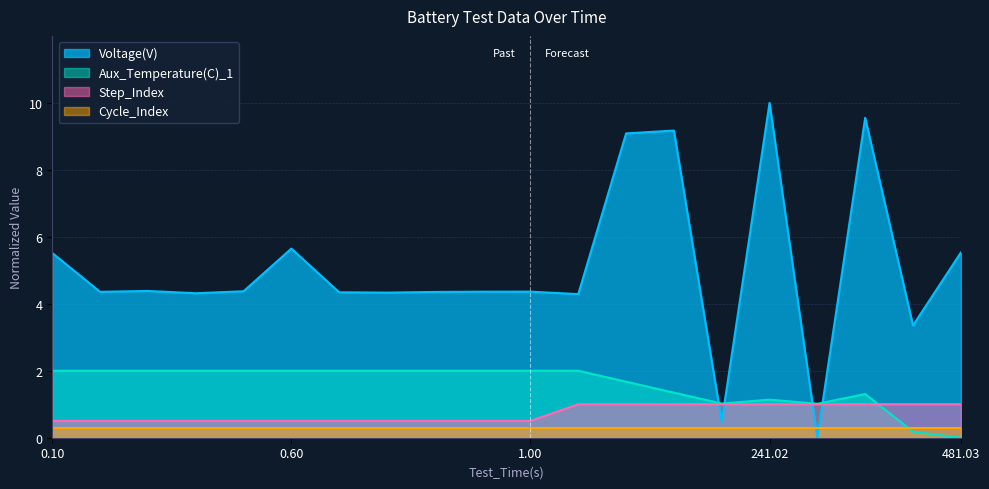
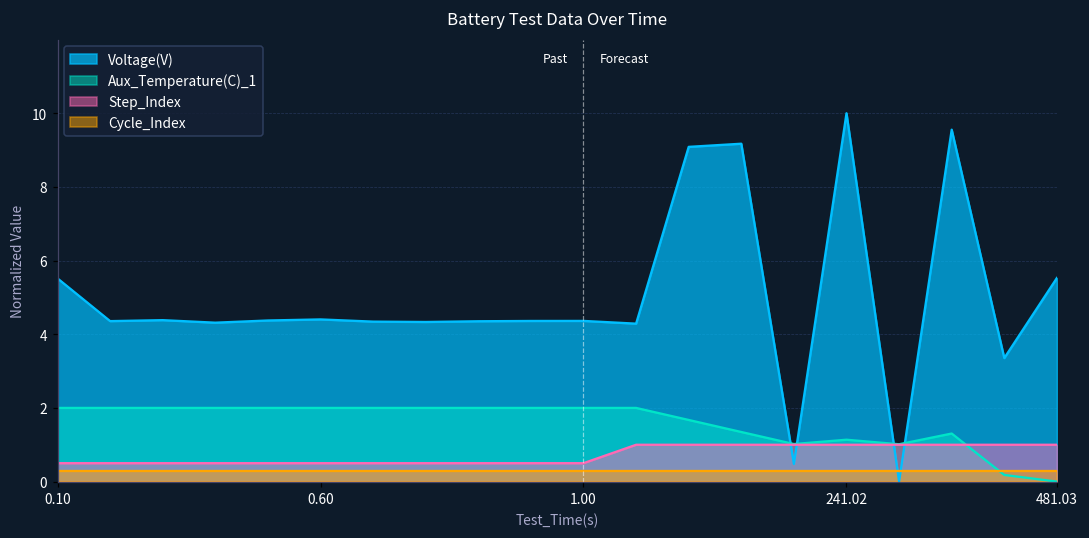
Voltage(V), 0.60: 5.6 -> 4.4
